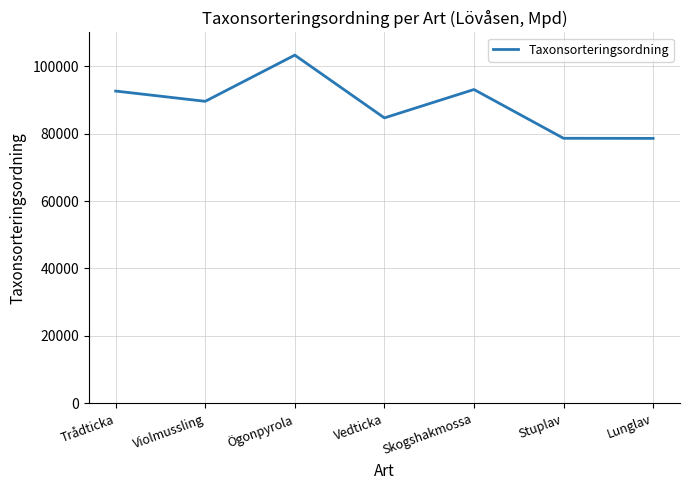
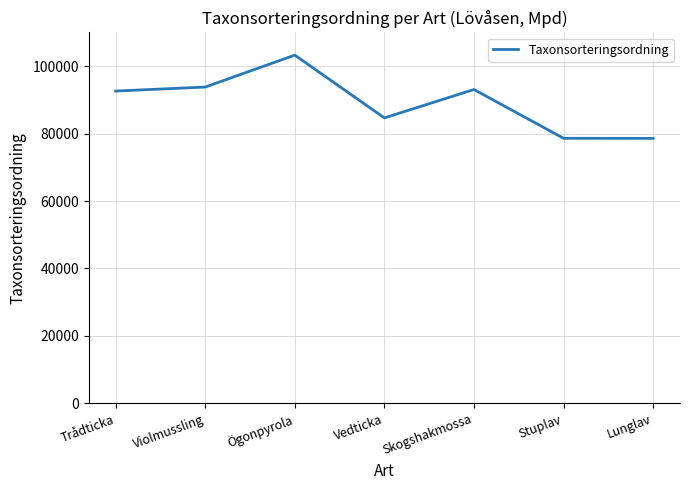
Violmussling: 90000 -> 94000
